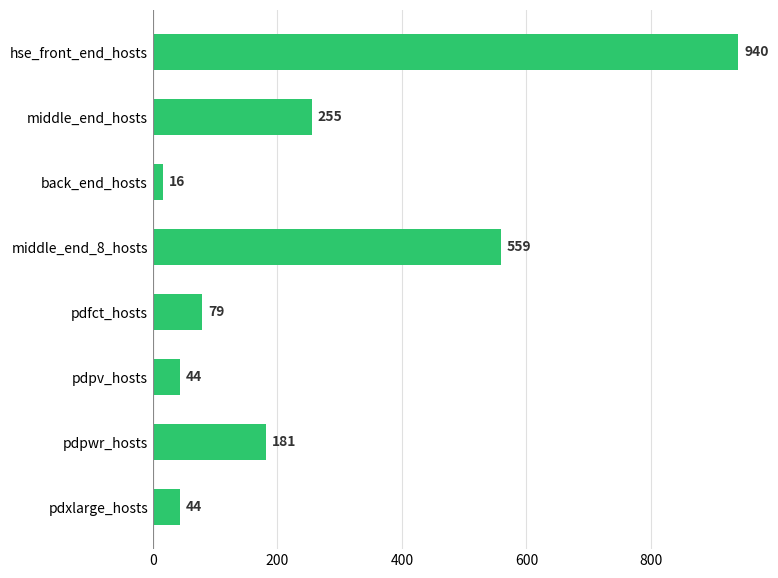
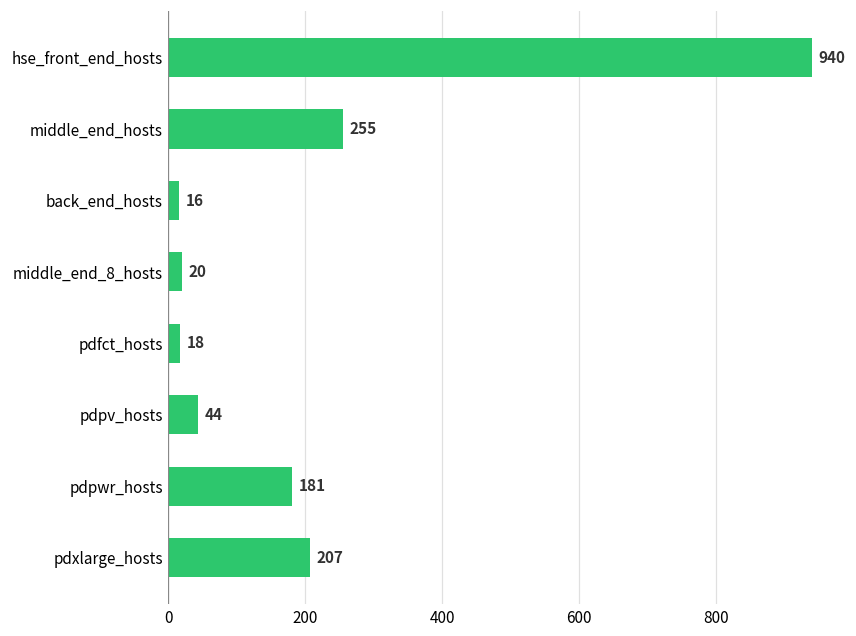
middle_end_8_hosts: 559 -> 20
pdfct_hosts: 79 -> 18
pdxlarge_hosts: 44 -> 207
